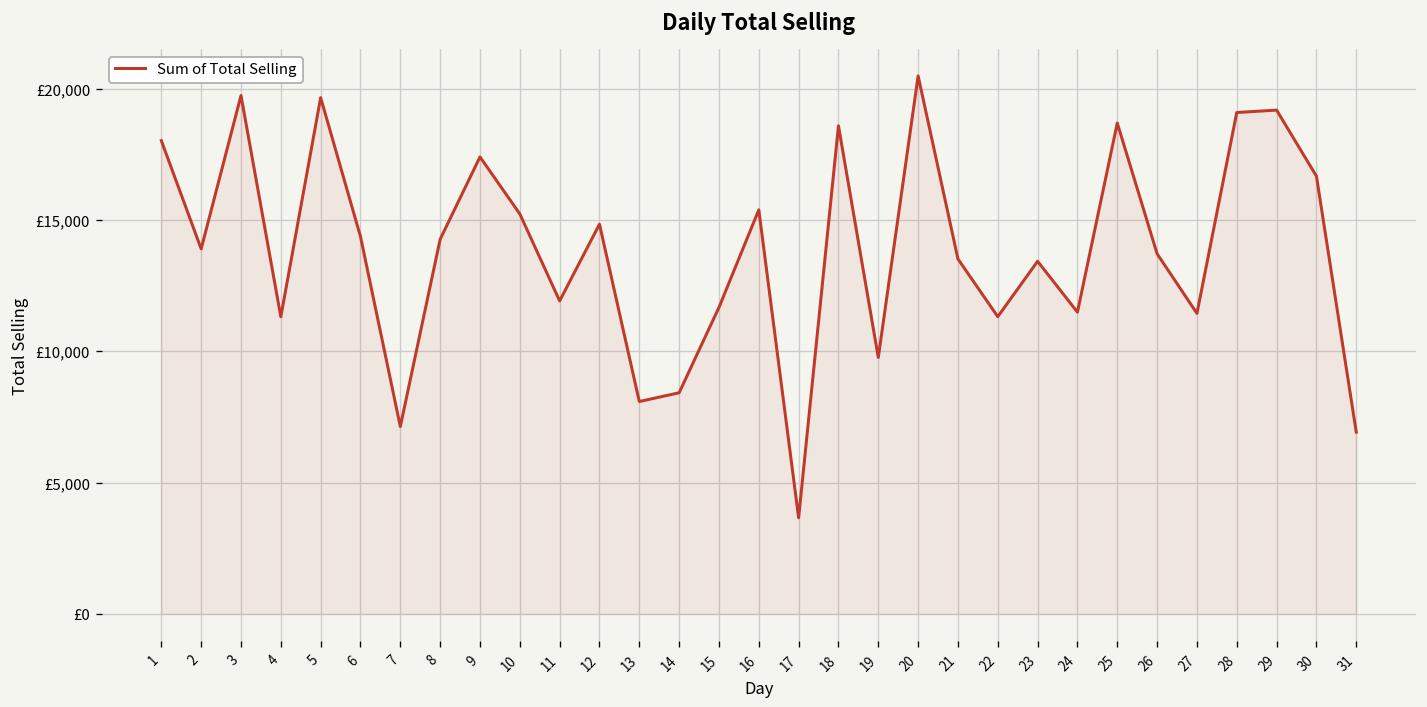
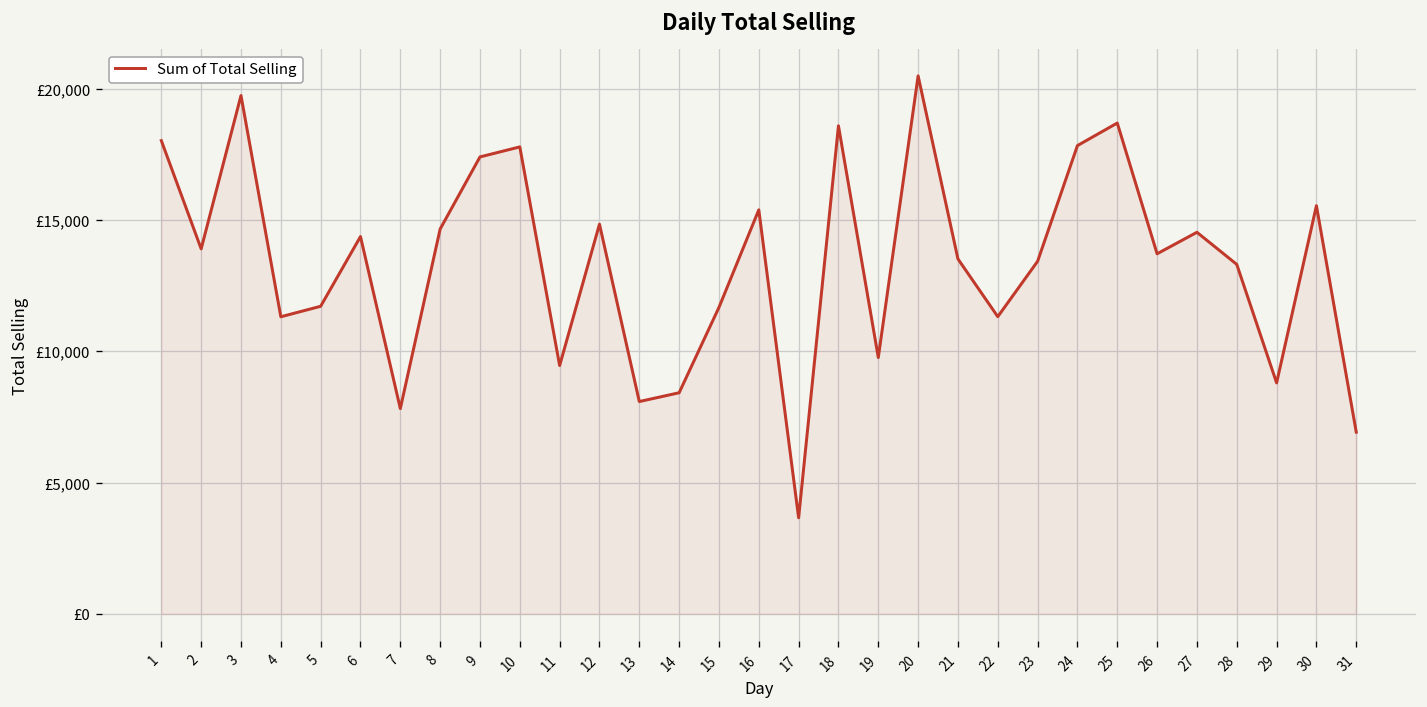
5: £19,700 -> £11,700
7: £7,100 -> £7,800
8: £14,300 -> £14,700
10: £15,200 -> £17,800
11: £11,900 -> £9,500
24: £11,500 -> £17,800
27: £11,400 -> £14,500
28: £19,100 -> £13,300
29: £19,200 -> £8,800
30: £16,700 -> £15,500
